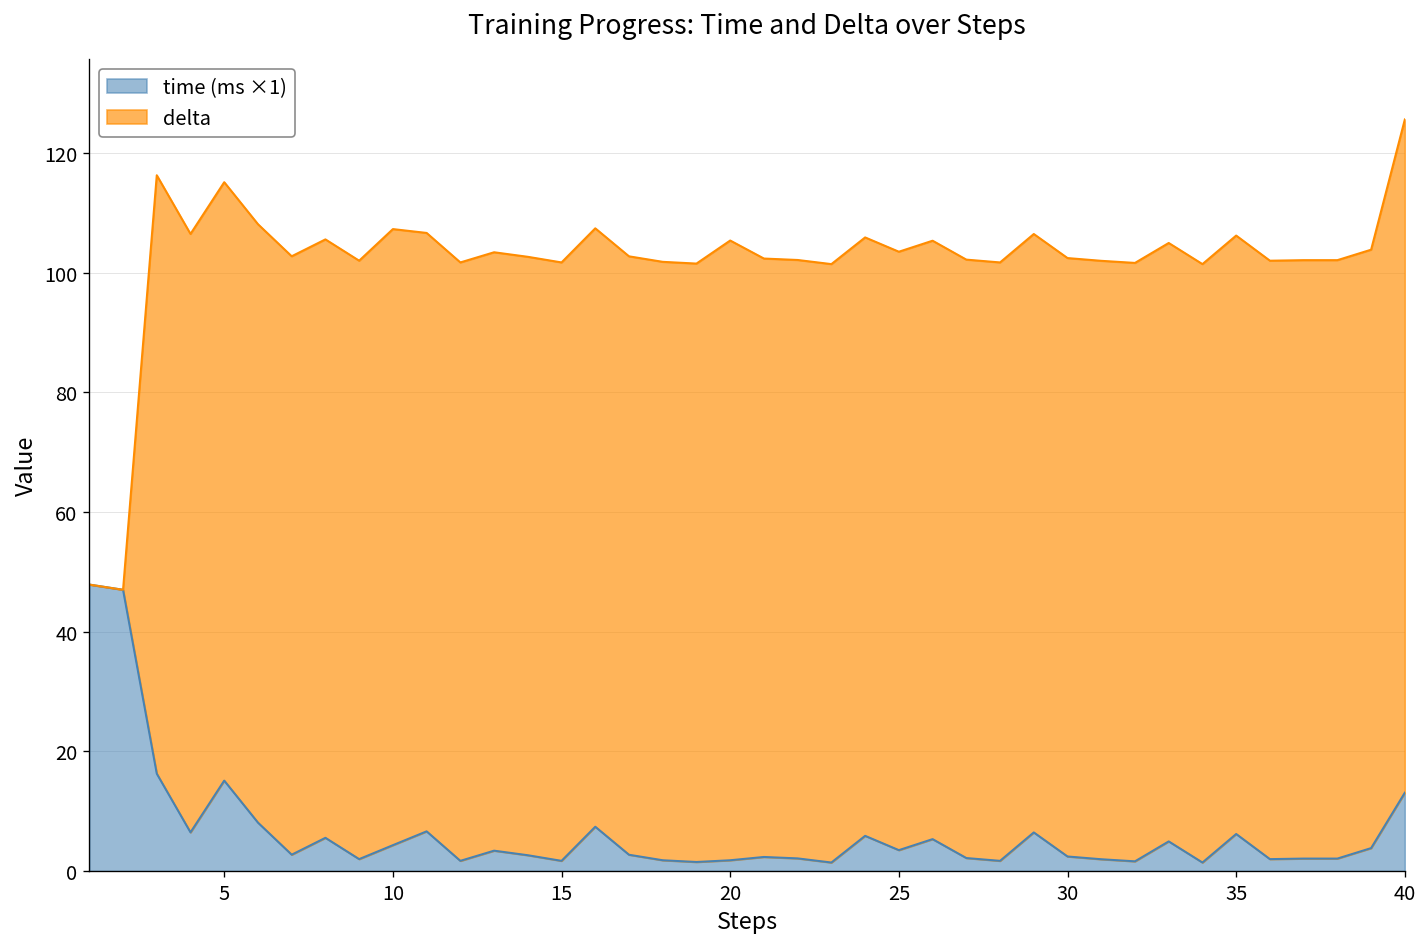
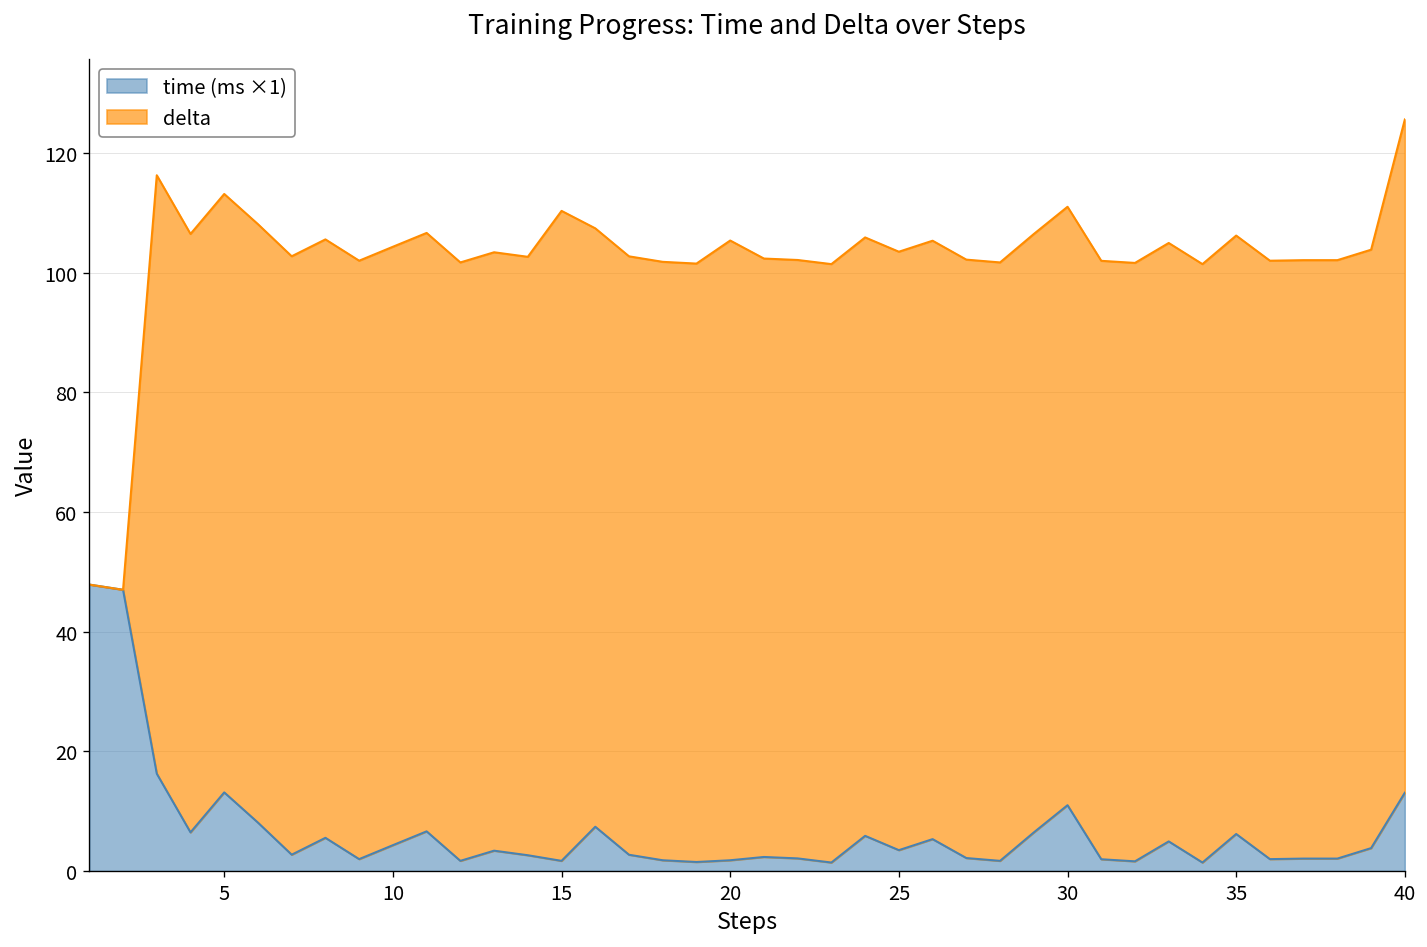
time (ms ×1), 5: 15 -> 13
delta, 10: 103 -> 100
delta, 15: 100 -> 109
time (ms ×1), 30: 2 -> 11
